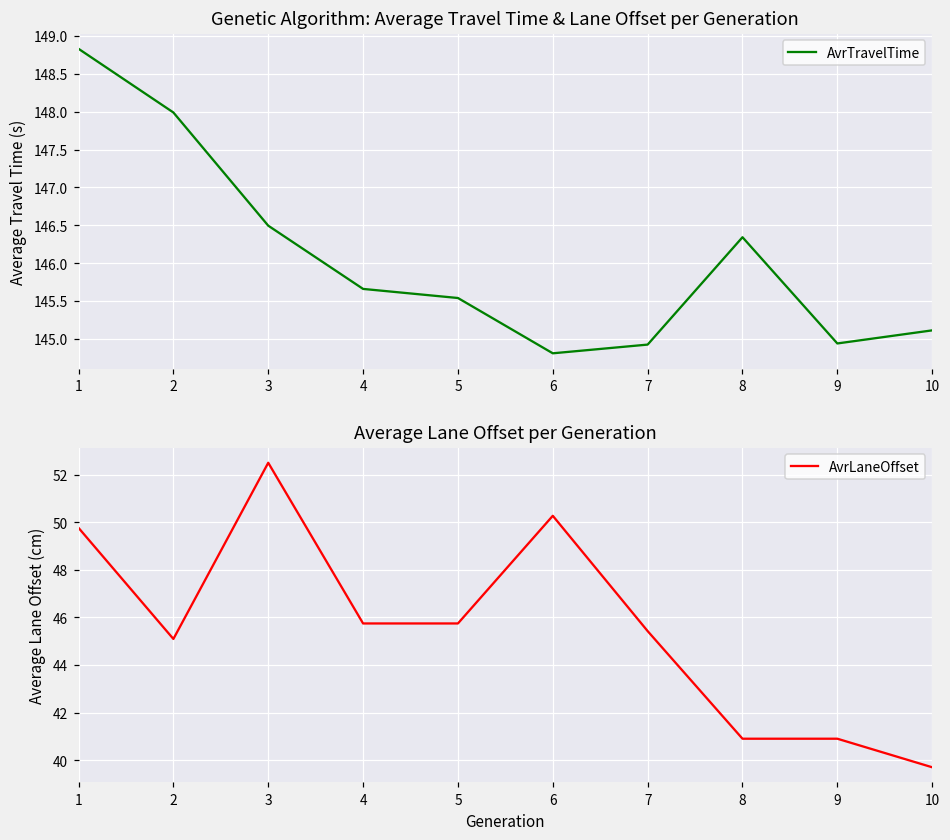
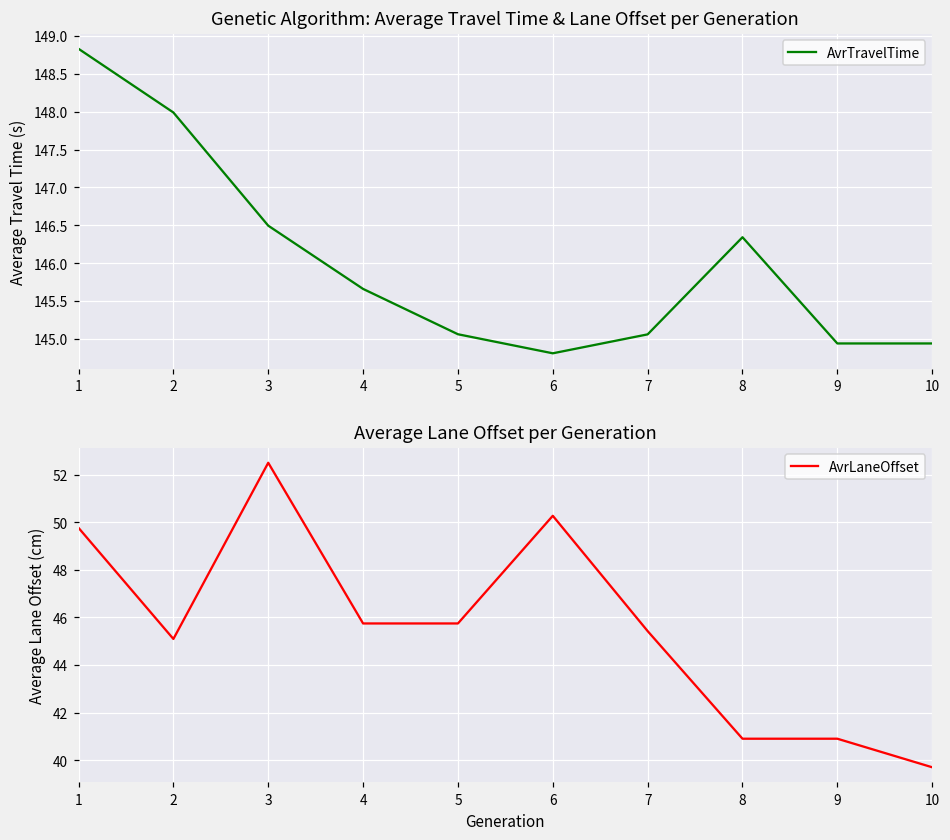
Genetic Algorithm: Average Travel Time & Lane Offset per Generation, 5: 145.5 -> 145.1
Genetic Algorithm: Average Travel Time & Lane Offset per Generation, 7: 144.9 -> 145.1
Genetic Algorithm: Average Travel Time & Lane Offset per Generation, 10: 145.1 -> 144.9
